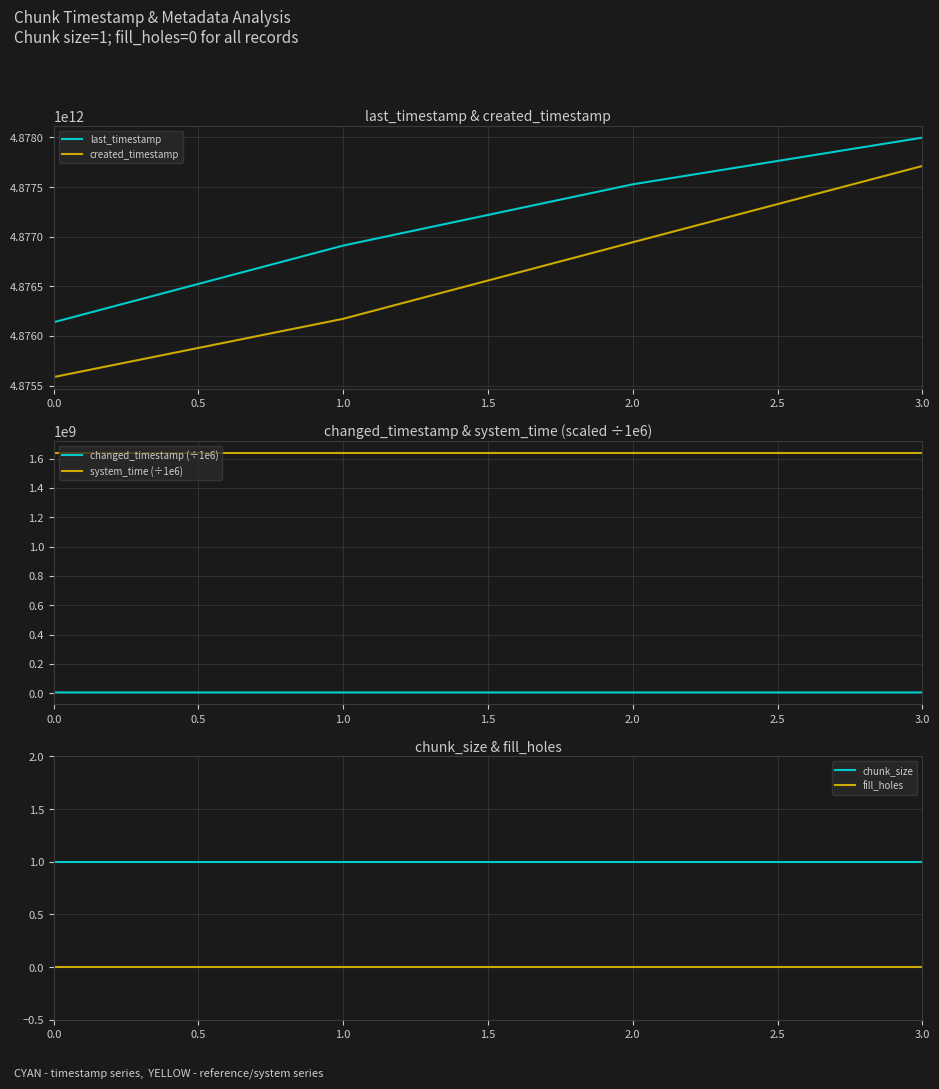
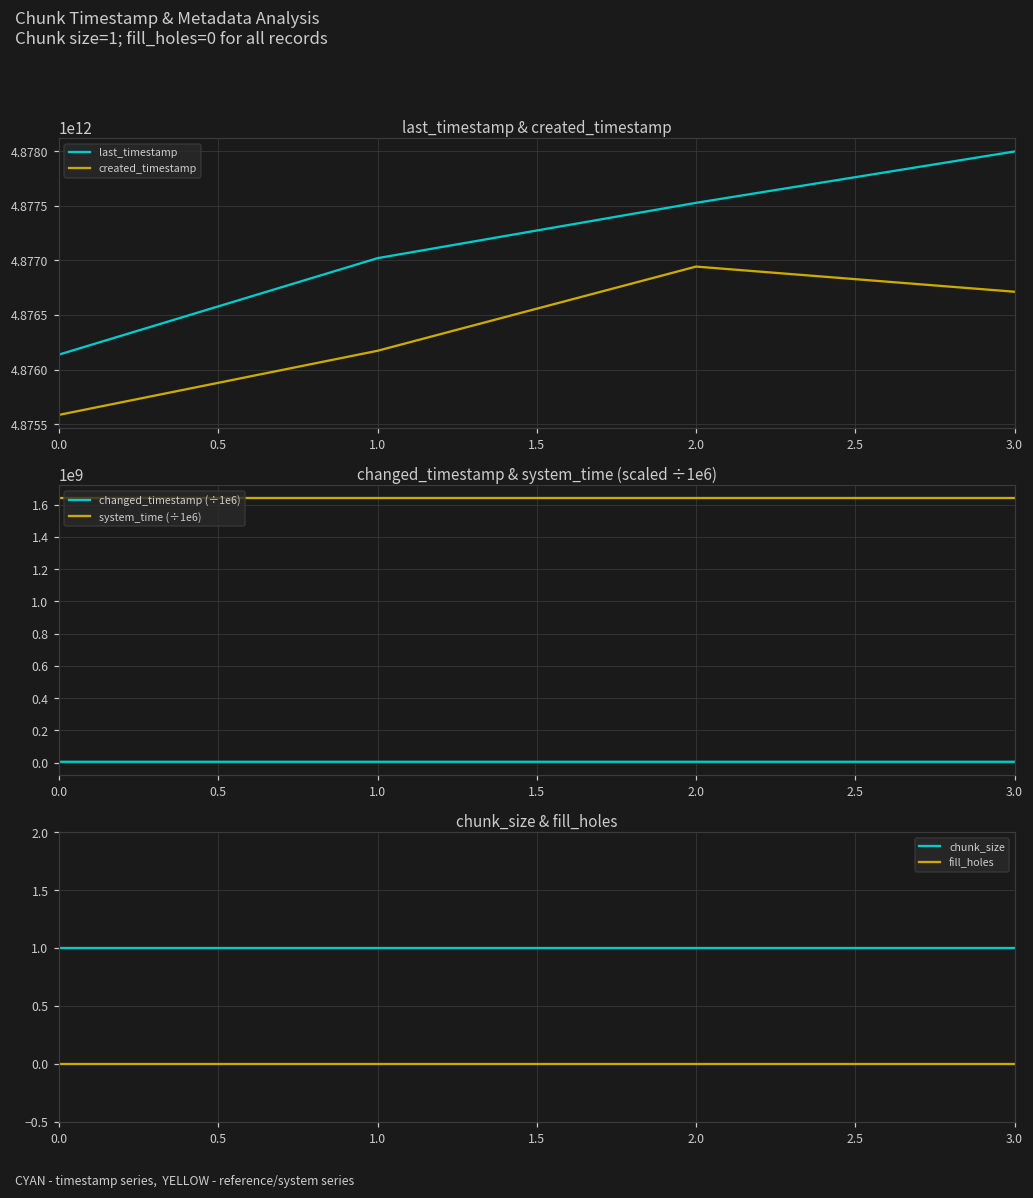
last_timestamp & created_timestamp, last_timestamp, 1.0: 4876900000000 -> 4877000000000
last_timestamp & created_timestamp, created_timestamp, 3.0: 4877700000000 -> 4876700000000
